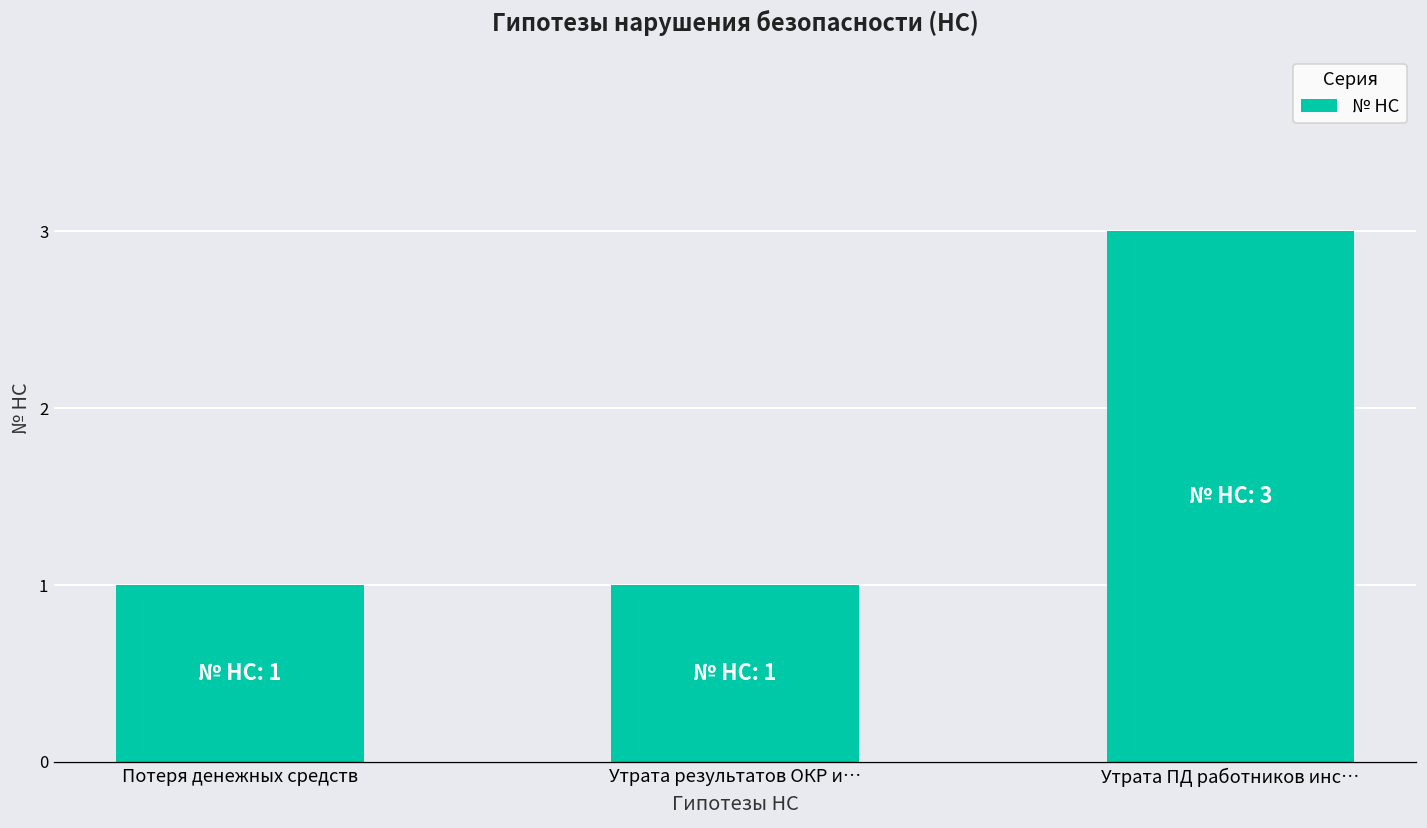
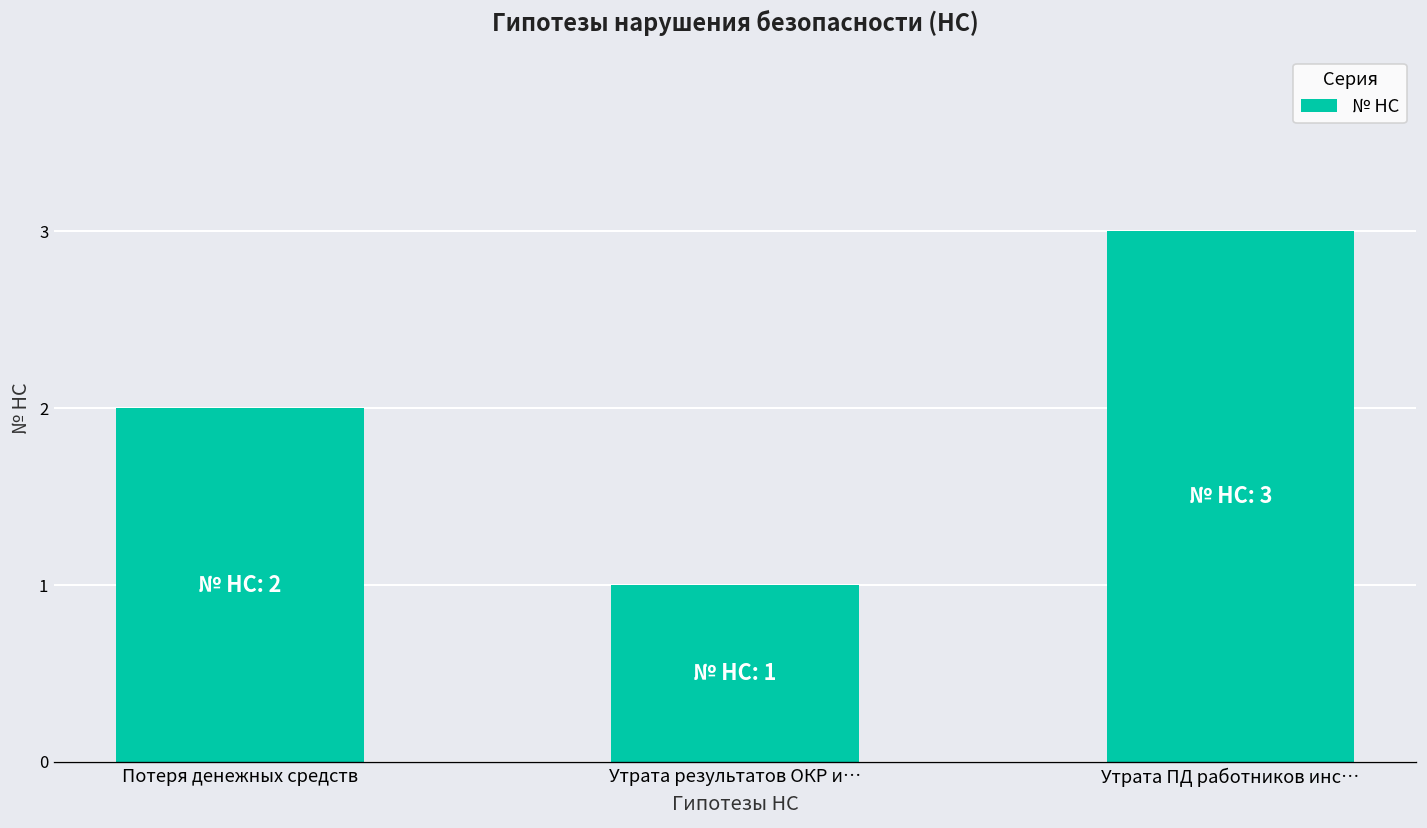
Потеря денежных средств: 1 -> 2
